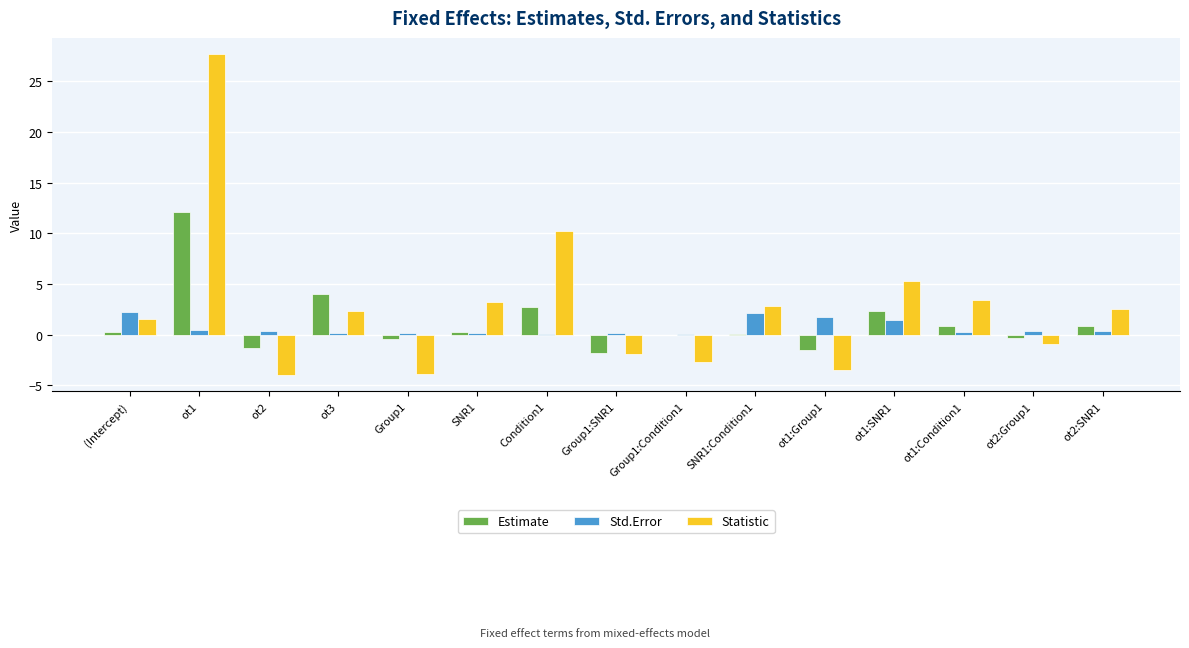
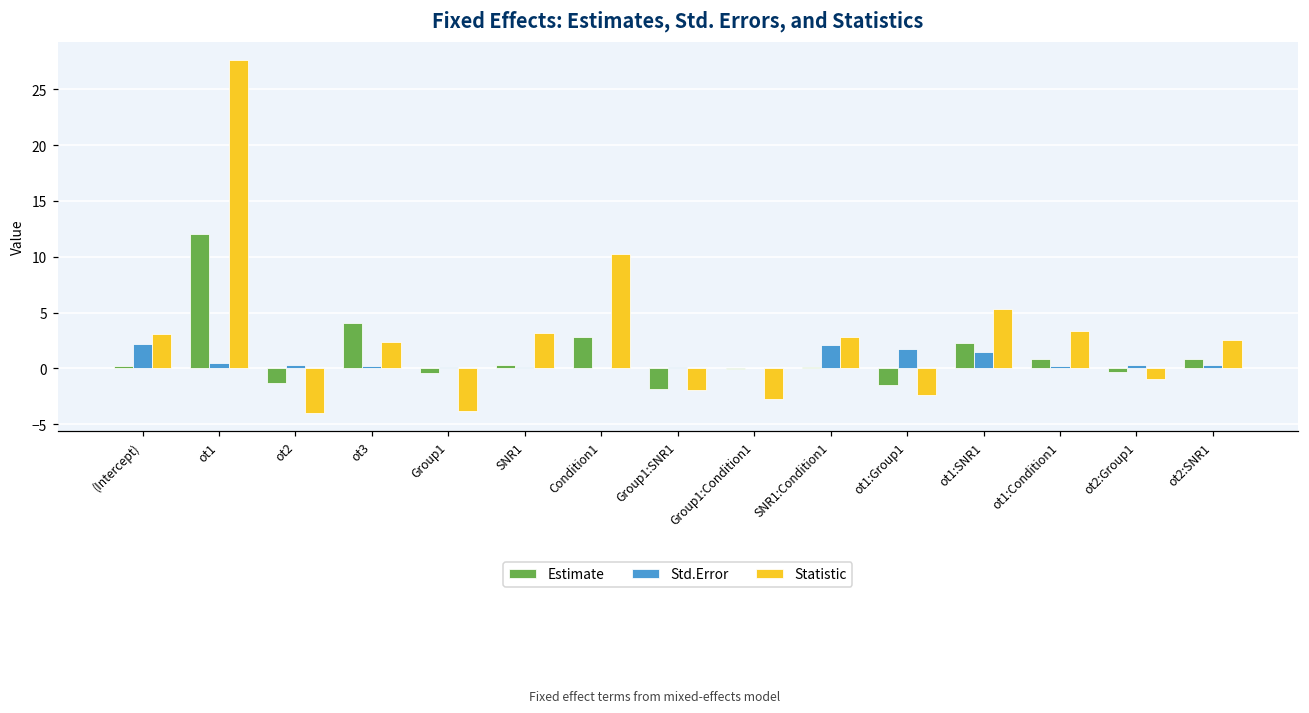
Statistic, (Intercept): 1.6 -> 3.1
Statistic, ot1:Group1: -3.5 -> -2.4
